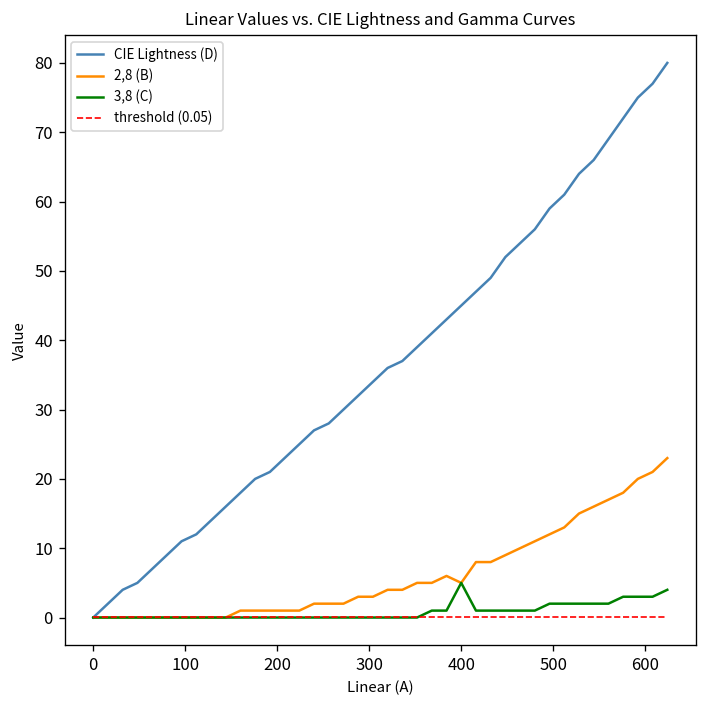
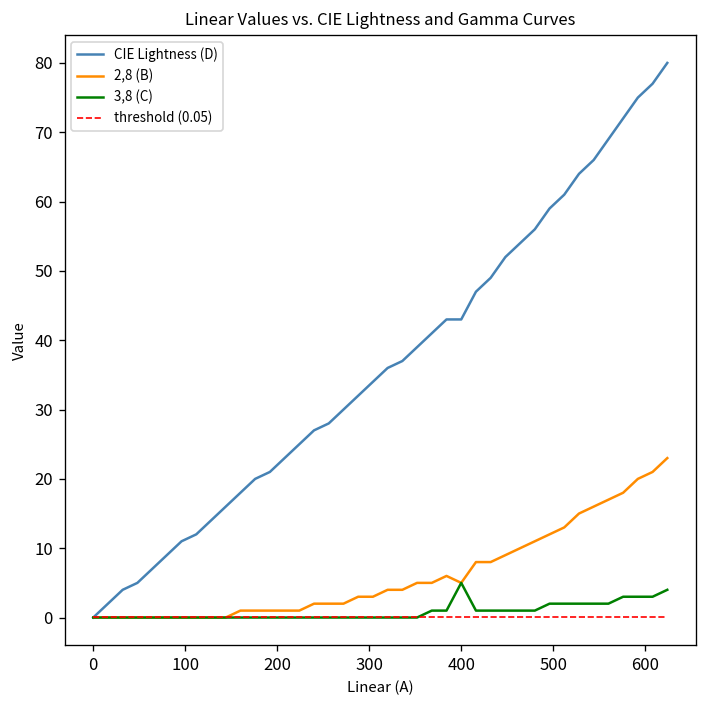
CIE Lightness (D), 400: 45 -> 43
